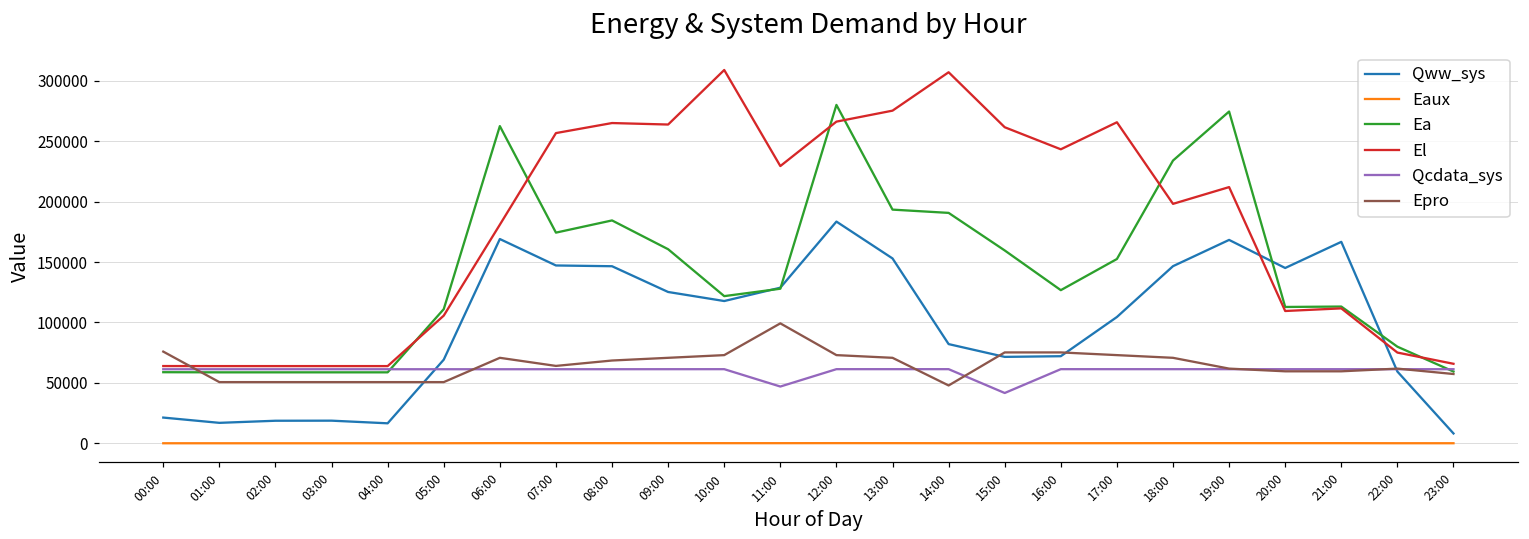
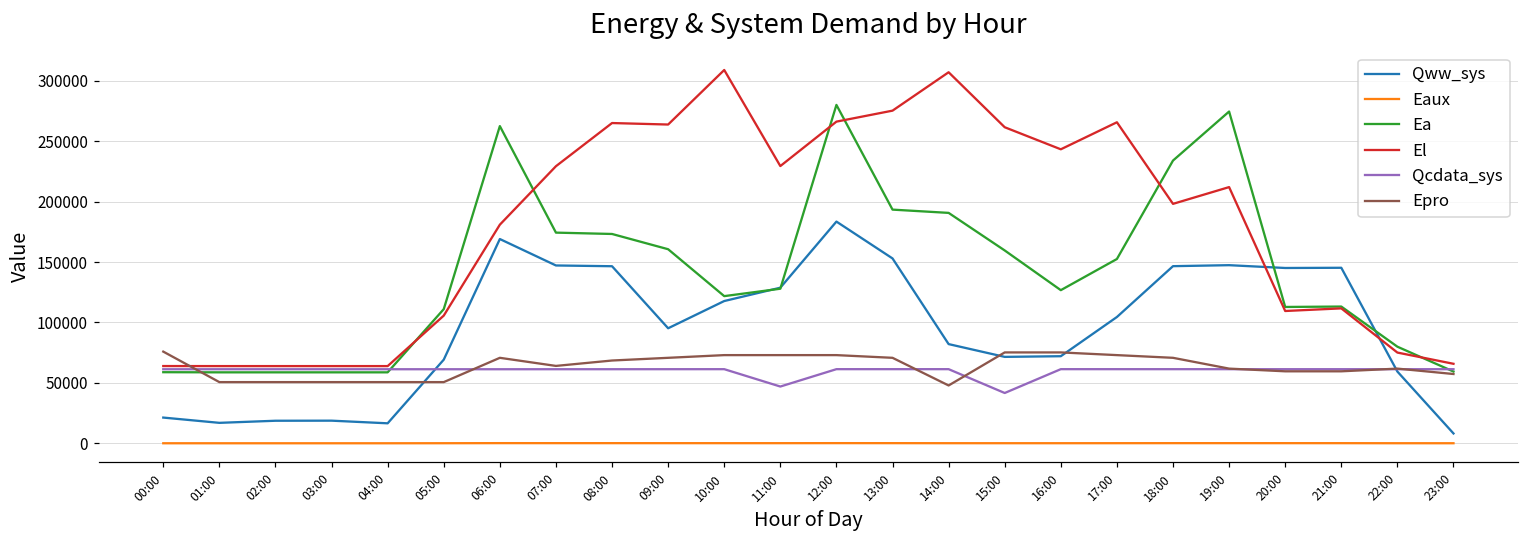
El, 07:00: 257000 -> 229000
Ea, 08:00: 184000 -> 173000
Qww_sys, 09:00: 125000 -> 95000
Epro, 11:00: 99000 -> 73000
Qww_sys, 19:00: 168000 -> 147000
Qww_sys, 21:00: 167000 -> 145000
